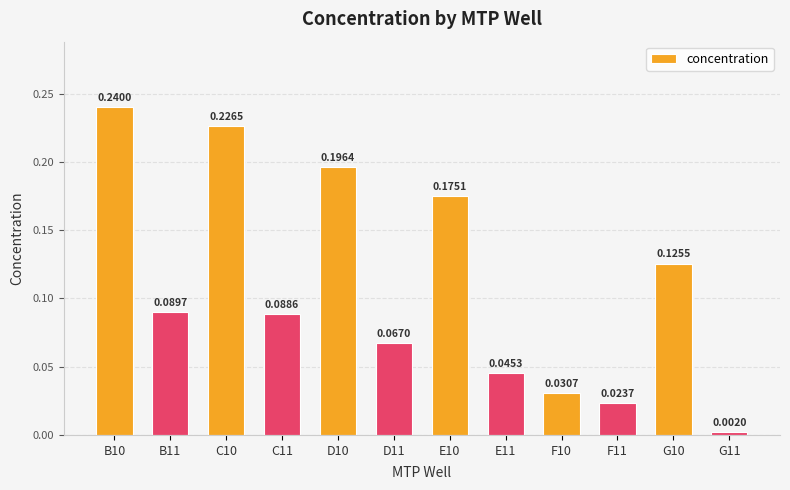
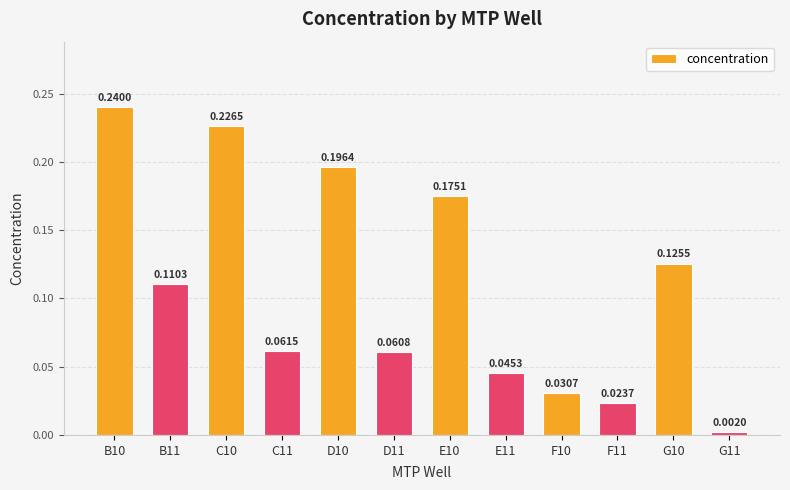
B11: 0.0897 -> 0.1103
C11: 0.0886 -> 0.0615
D11: 0.0670 -> 0.0608
